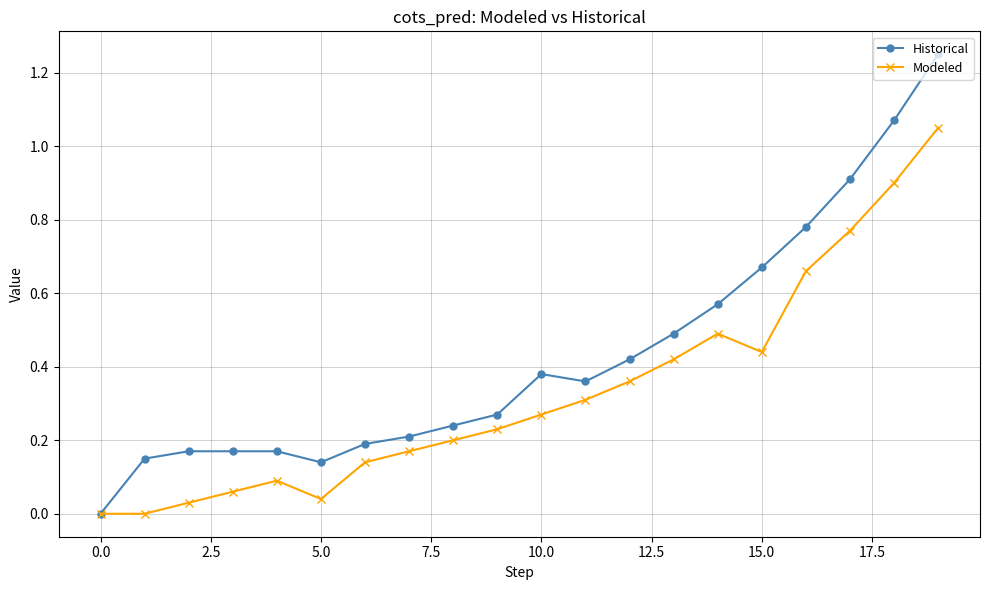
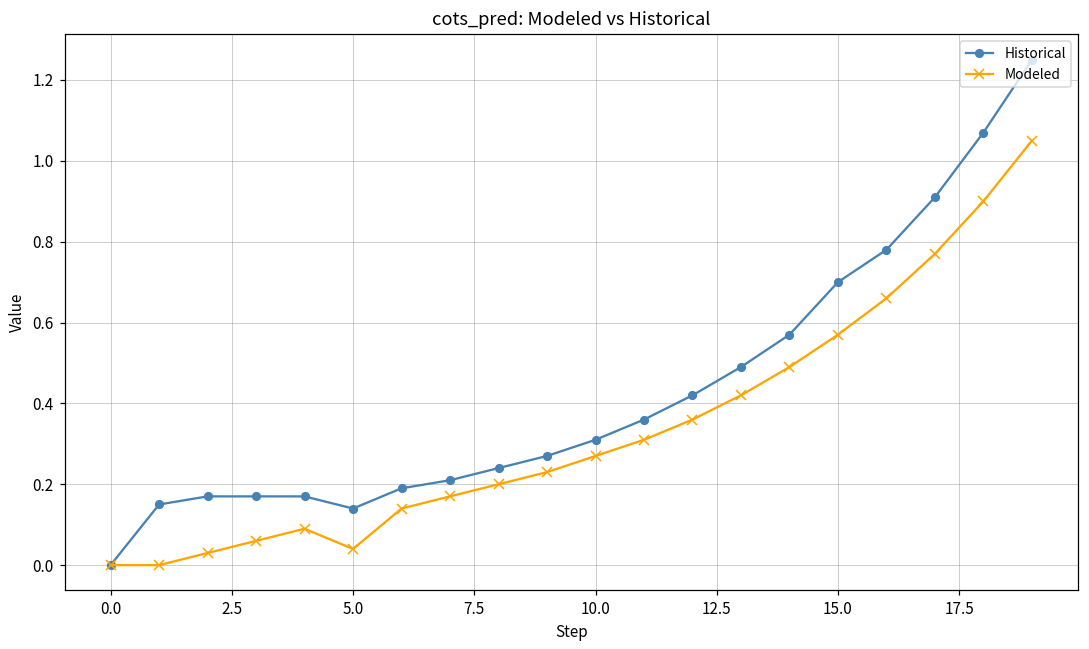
Historical, 10.0: 0.38 -> 0.31
Historical, 15.0: 0.67 -> 0.70
Modeled, 15.0: 0.44 -> 0.57
